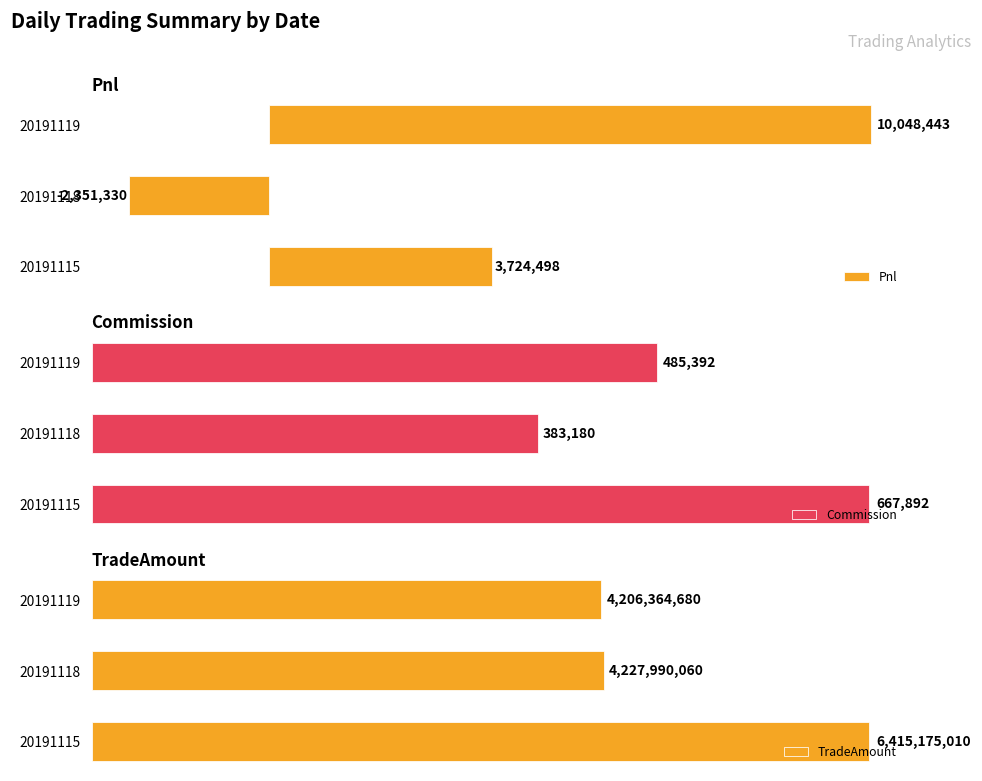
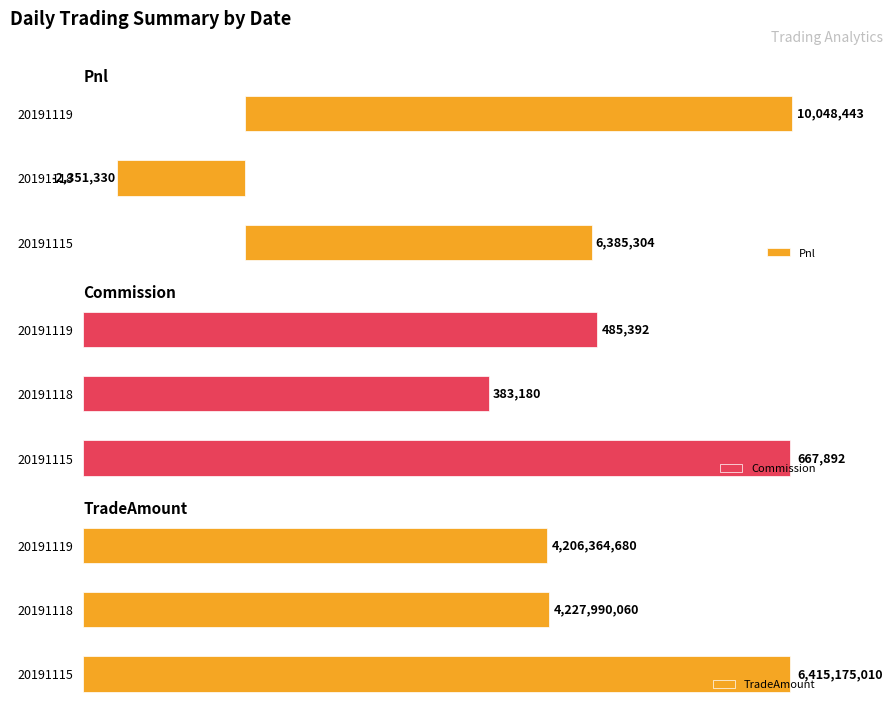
Pnl, 20191115: 3,724,498 -> 6,385,304
